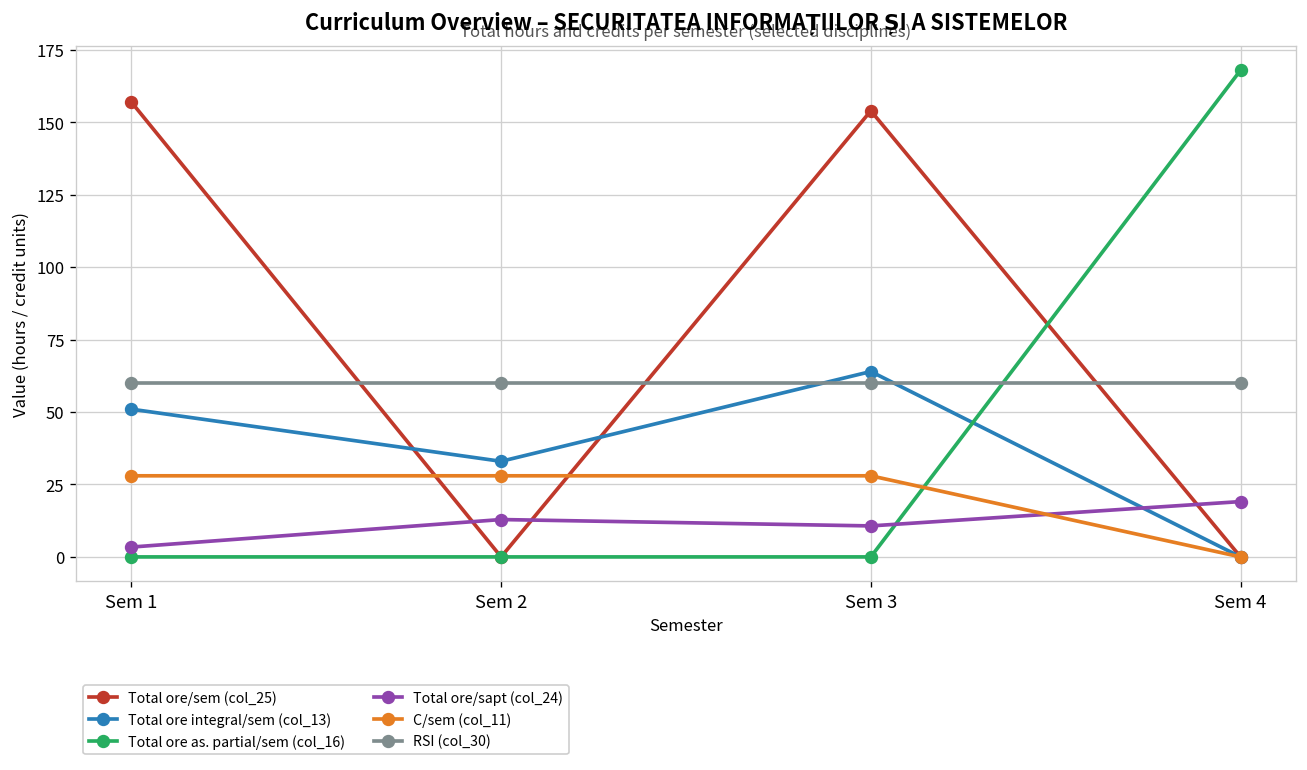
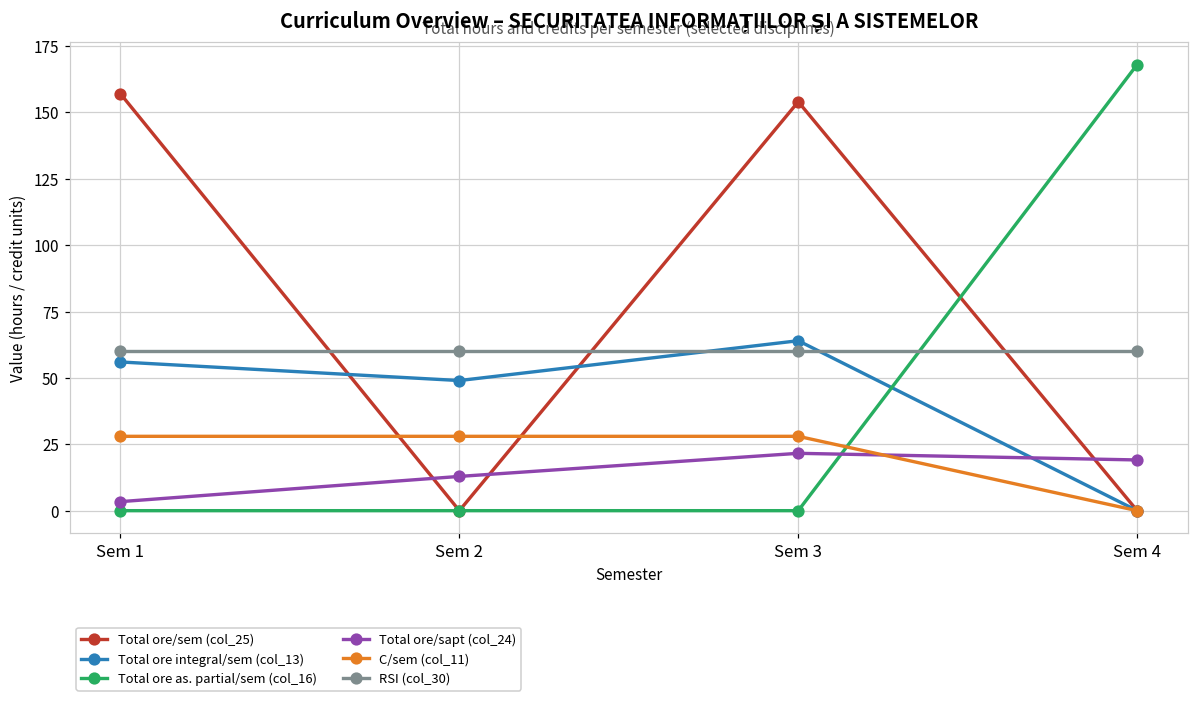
Total ore integral/sem (col_13), Sem 1: 51 -> 56
Total ore integral/sem (col_13), Sem 2: 33 -> 49
Total ore/sapt (col_24), Sem 3: 11 -> 22
